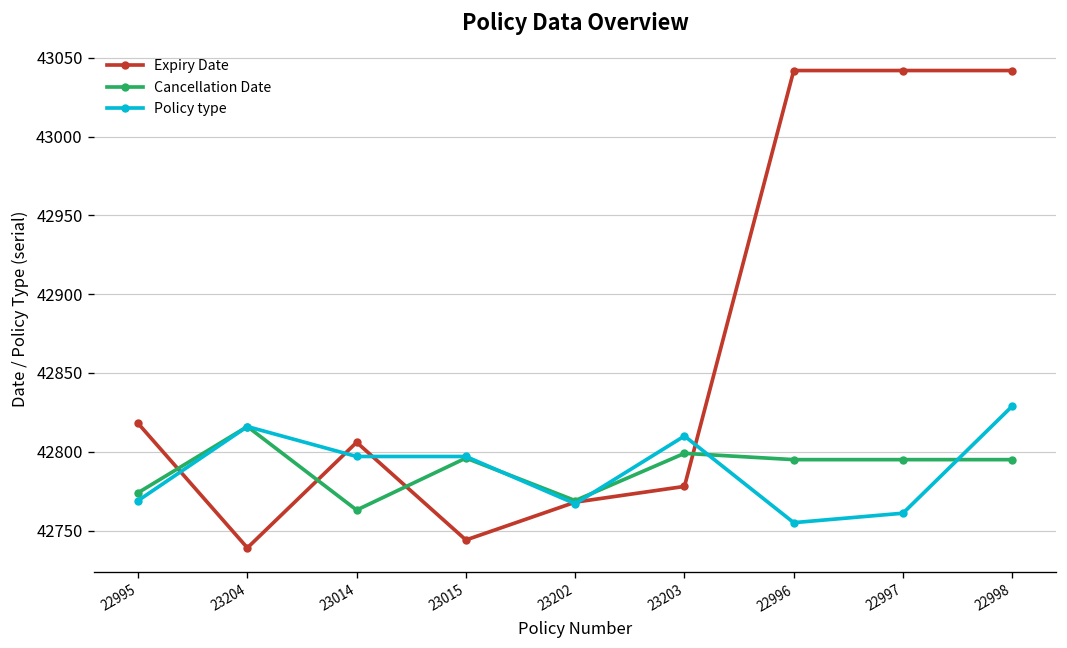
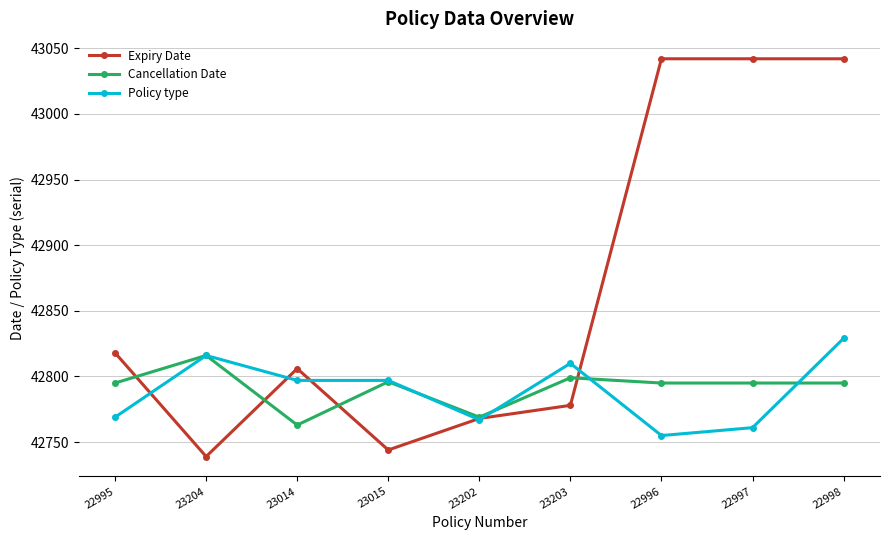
Cancellation Date, 22995: 42774 -> 42795
